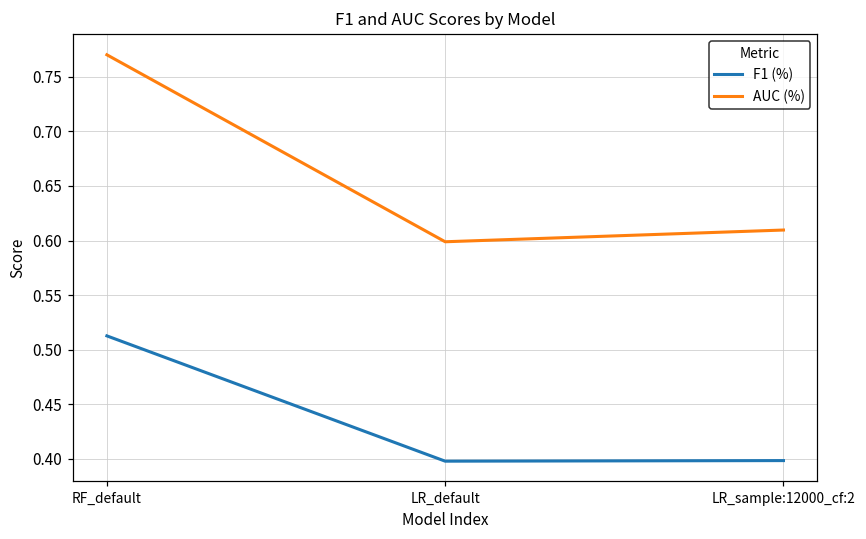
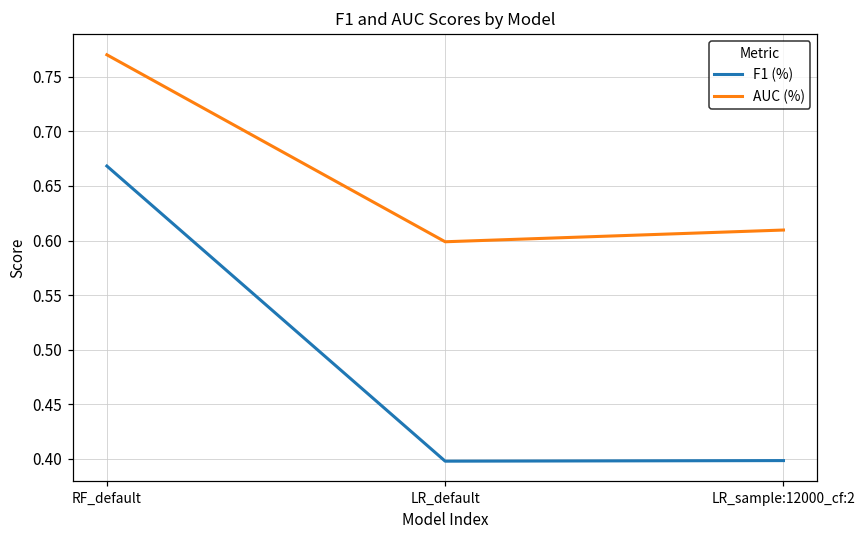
F1 (%), RF_default: 0.51 -> 0.67
